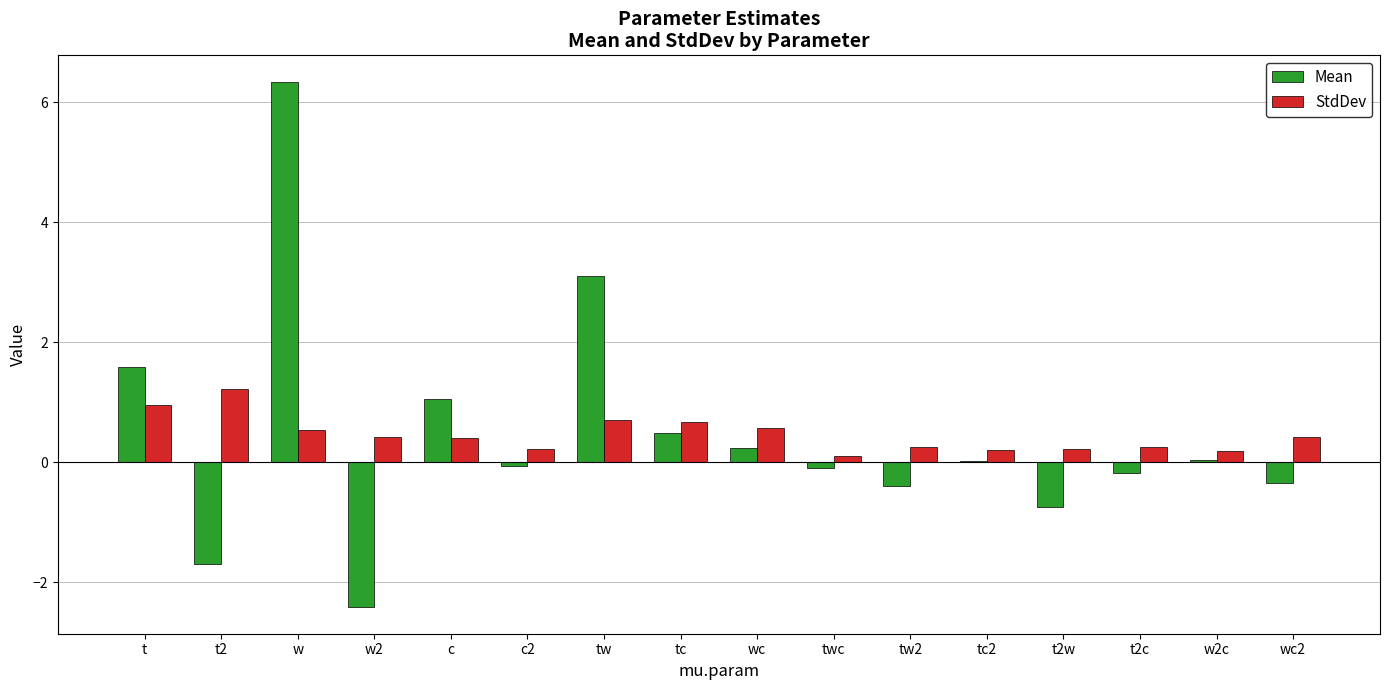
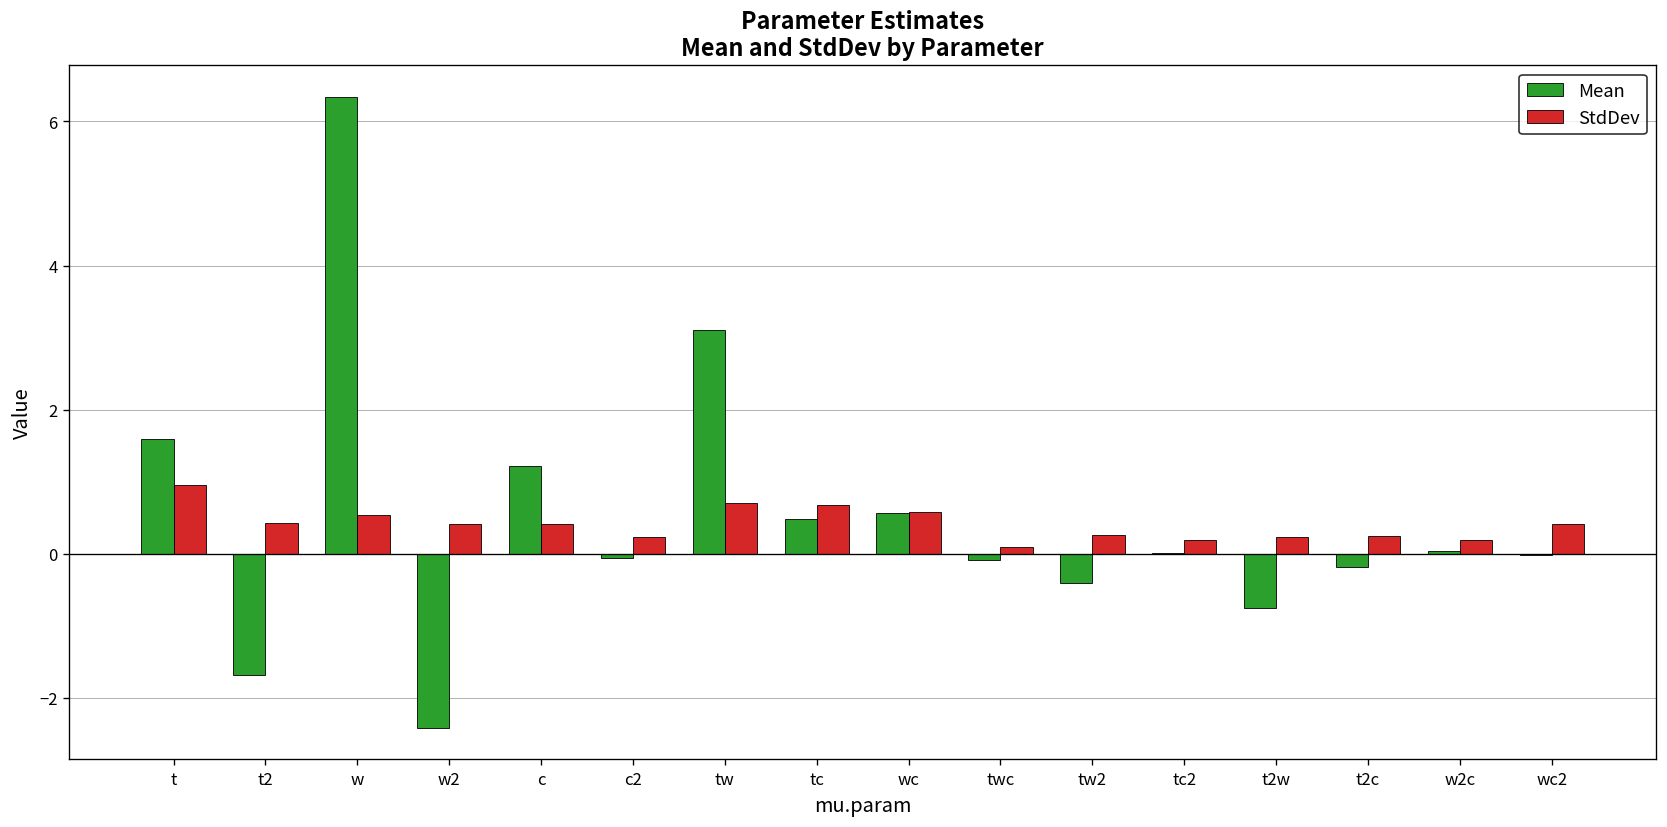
StdDev, t2: 1.2 -> 0.4
Mean, c: 1.0 -> 1.2
Mean, wc: 0.2 -> 0.6
Mean, wc2: -0.3 -> 0.0
